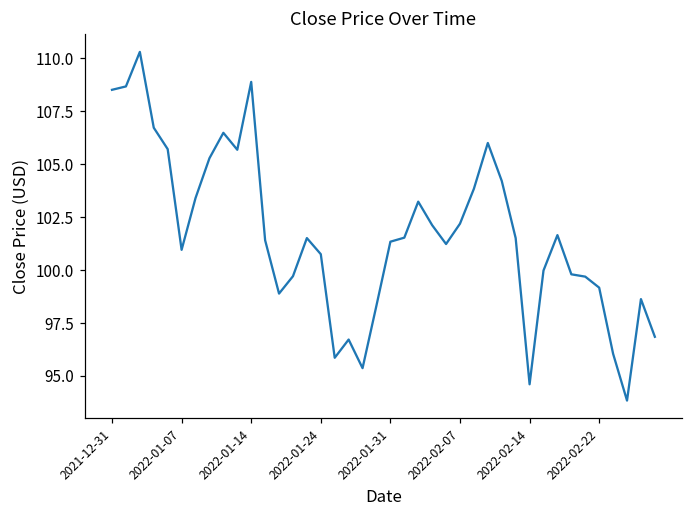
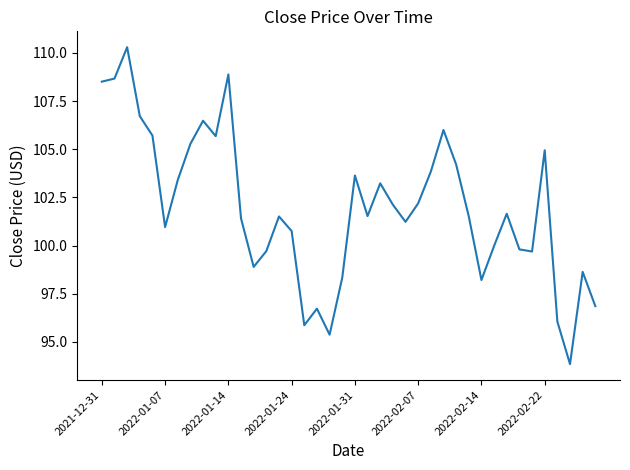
2022-01-31: 101.3 -> 103.6
2022-02-14: 94.6 -> 98.2
2022-02-22: 99.2 -> 104.9
